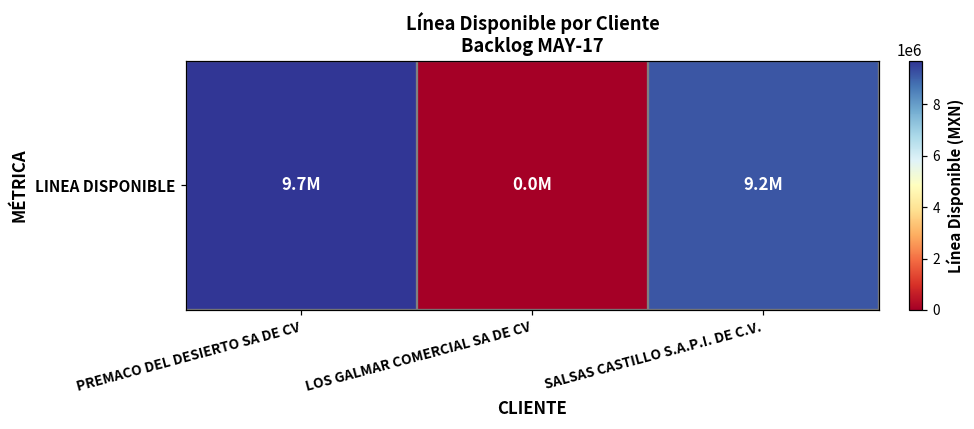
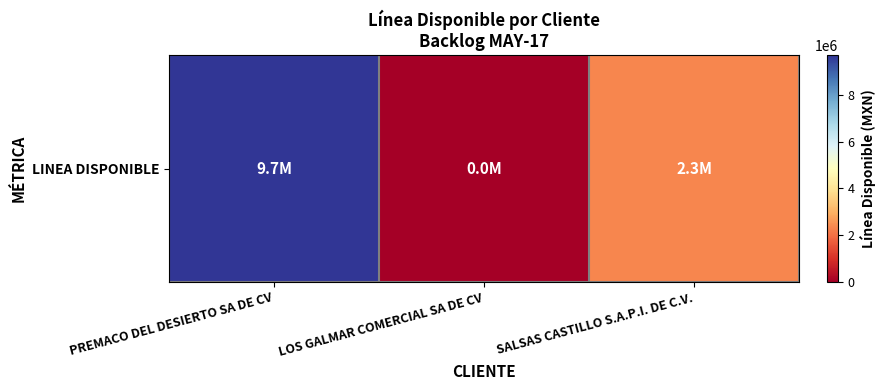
LINEA DISPONIBLE, SALSAS CASTILLO S.A.P.I. DE C.V.: 9.2M -> 2.3M
